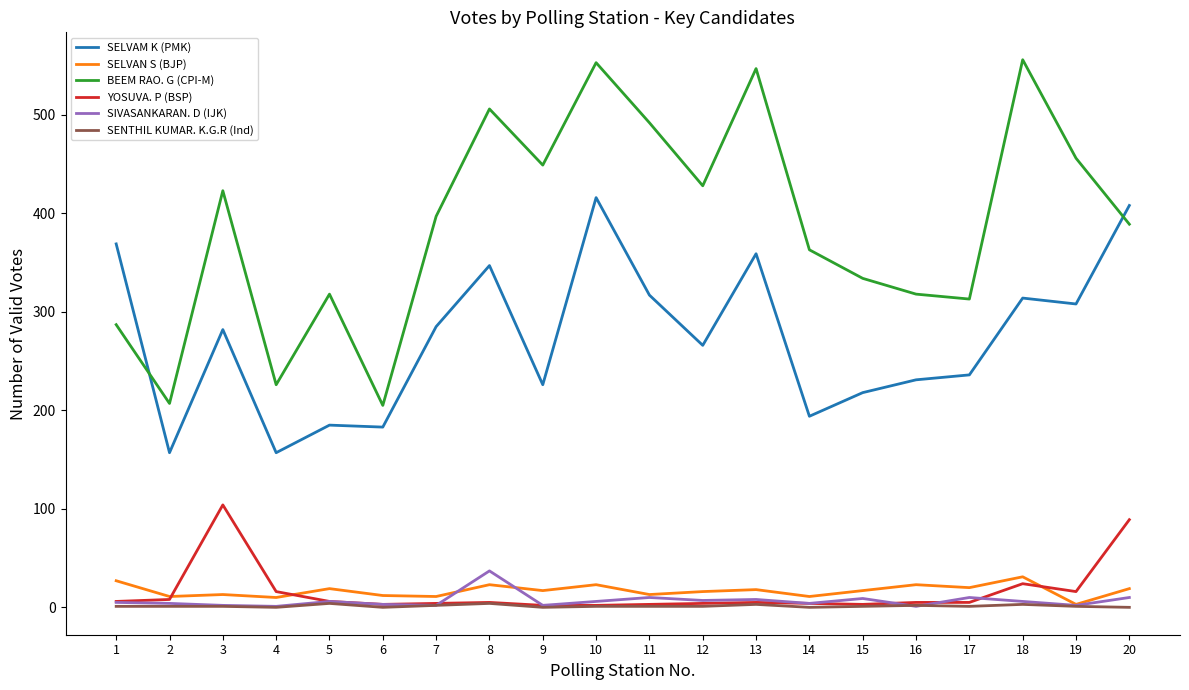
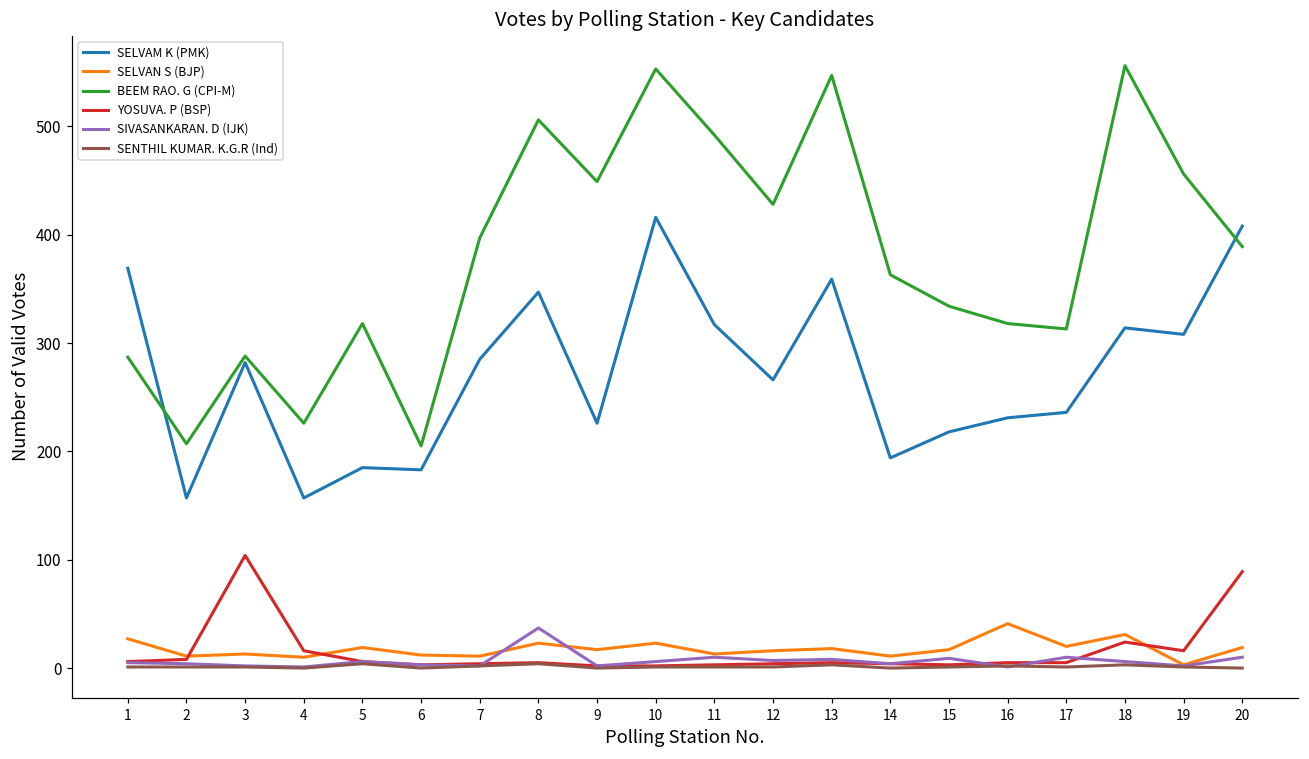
BEEM RAO. G (CPI-M), 3: 420 -> 290
SELVAN S (BJP), 16: 20 -> 40
